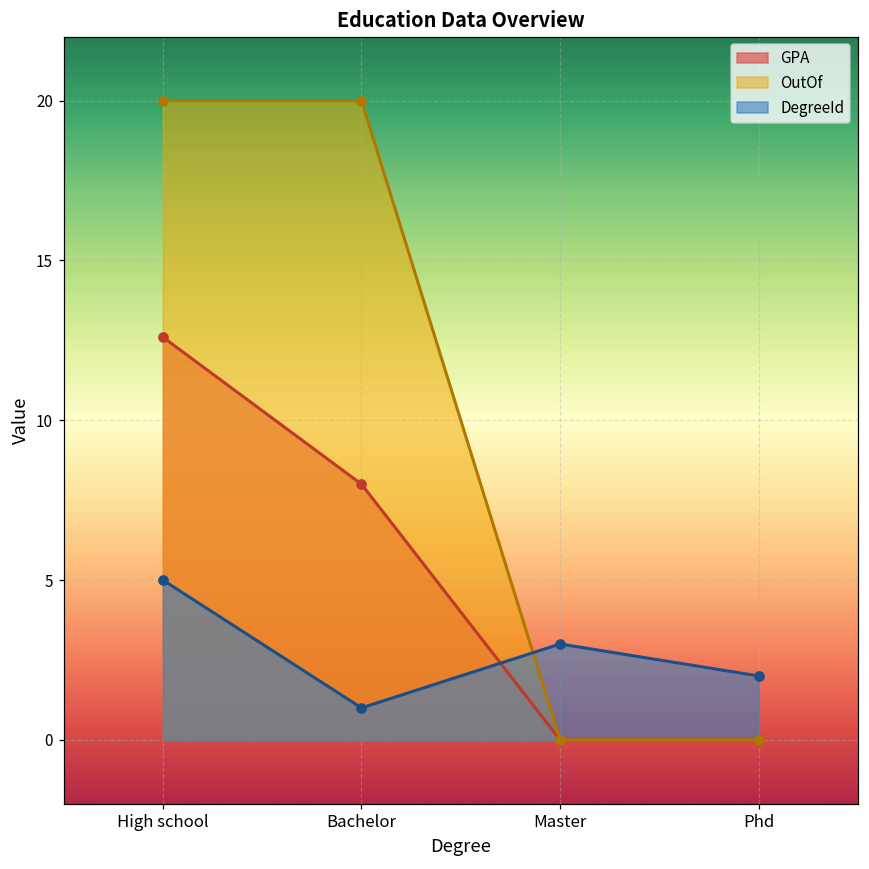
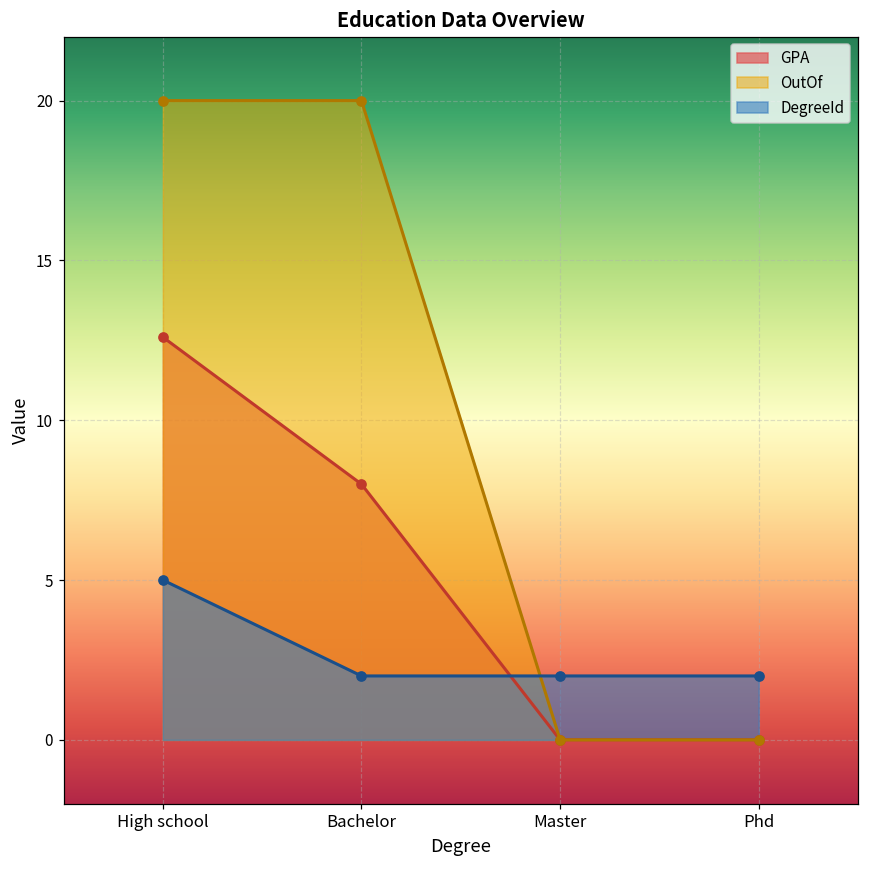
DegreeId, Bachelor: 1 -> 2
DegreeId, Master: 3 -> 2
